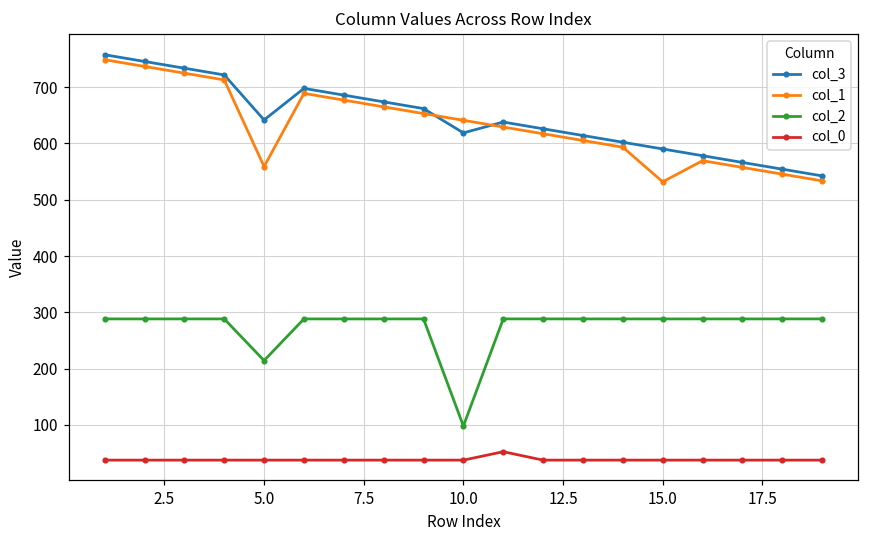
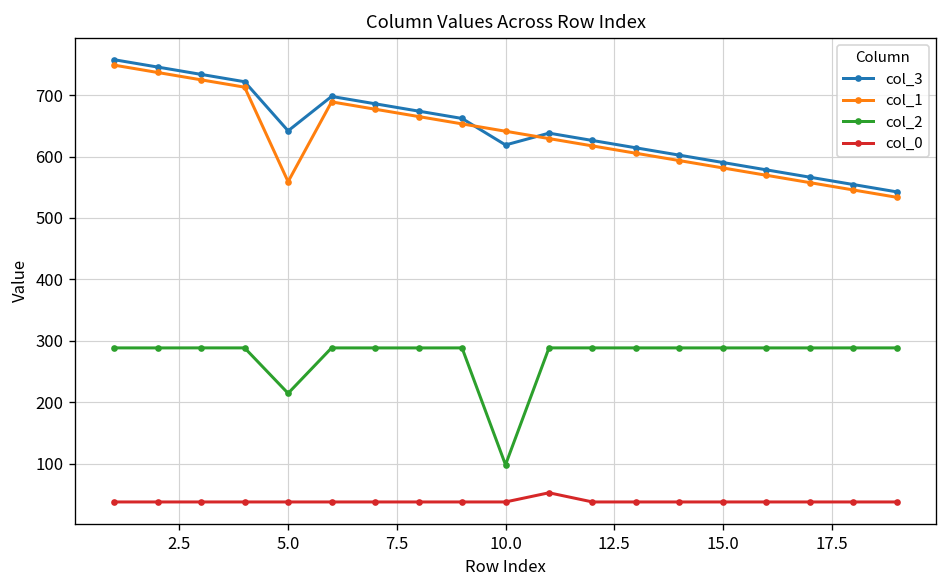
col_1, 15.0: 530 -> 580
